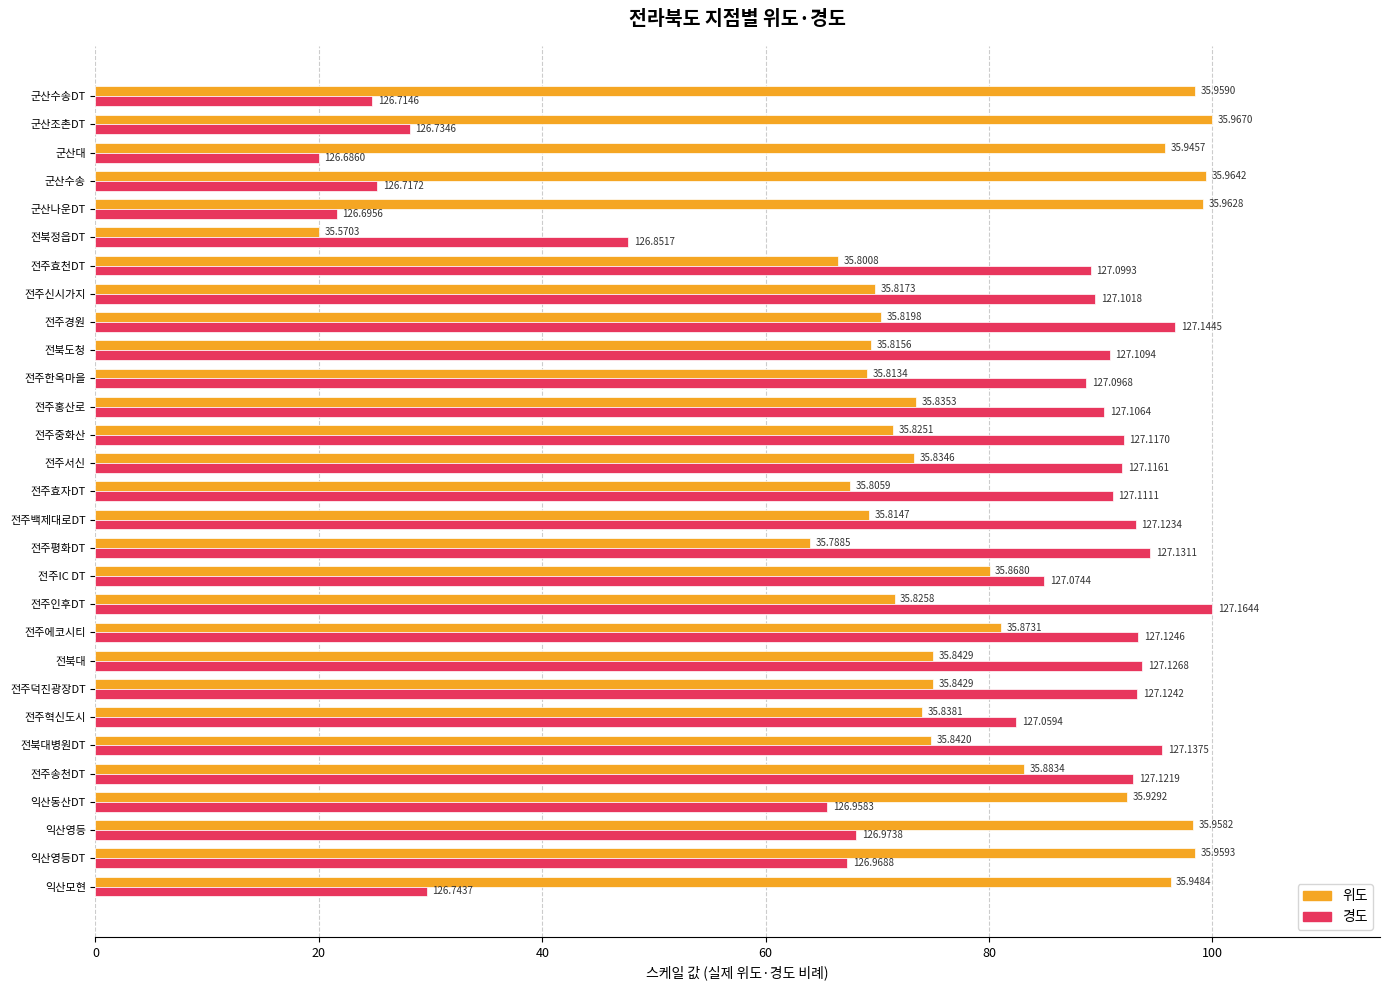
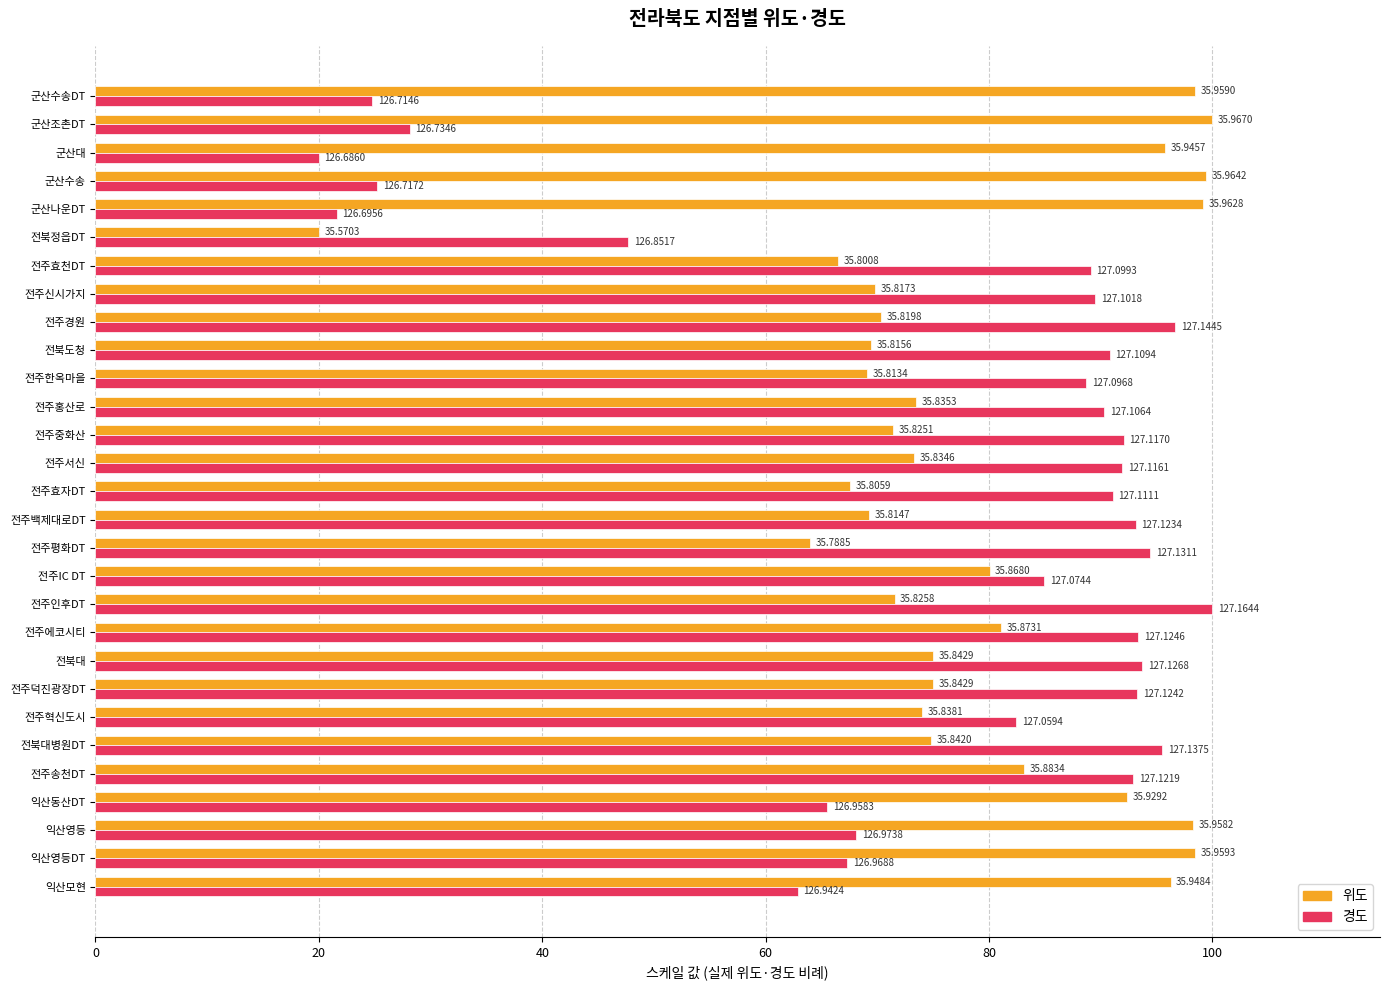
경도, 익산모현: 126.7437 -> 126.9424
